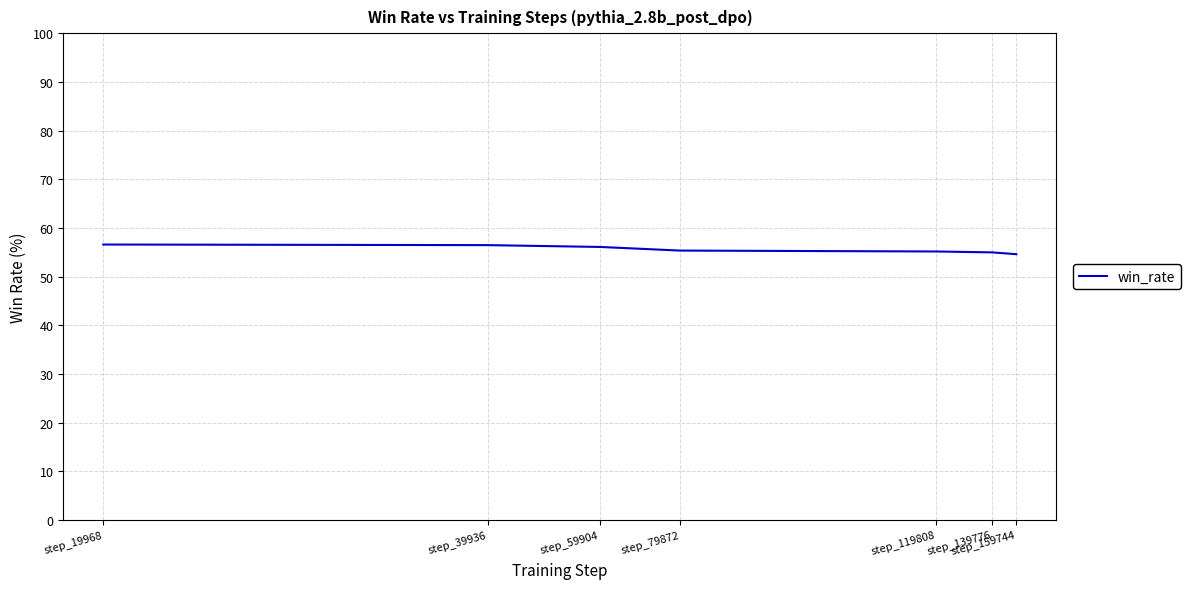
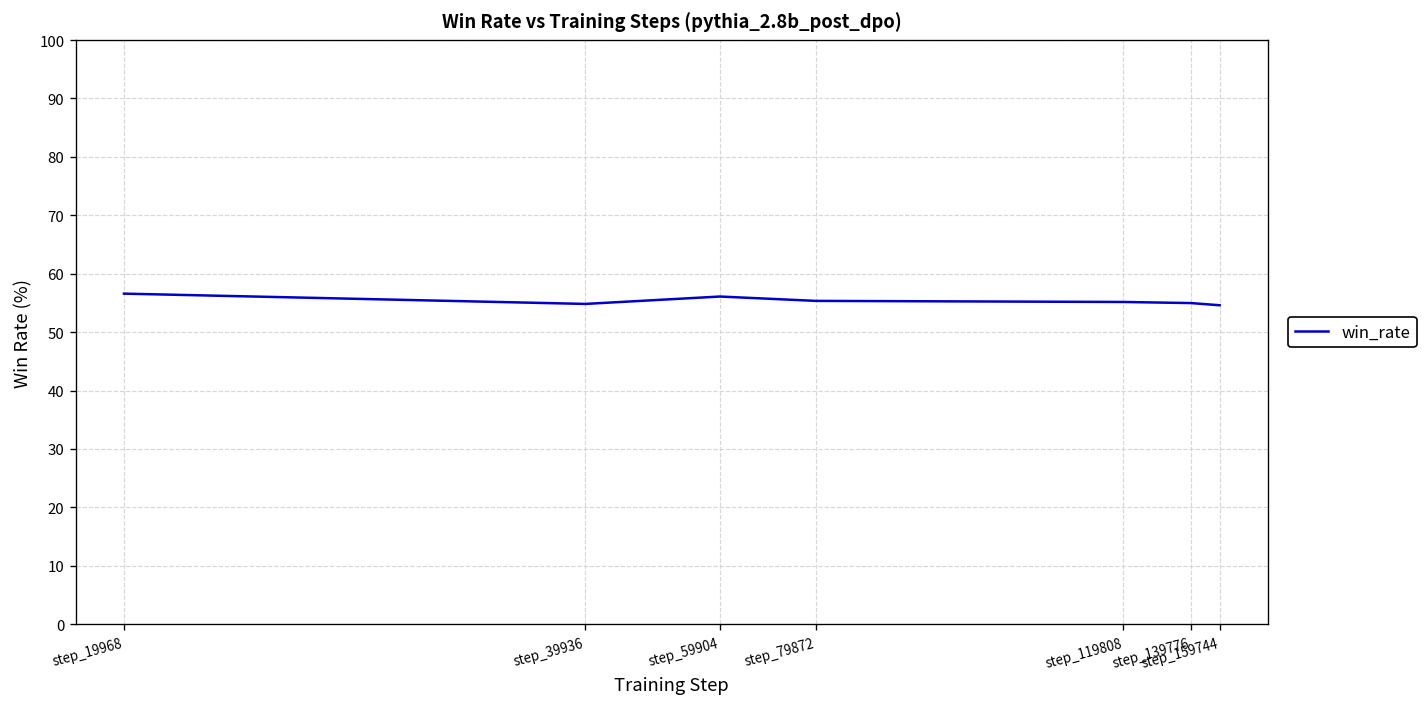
step_39936: 56 -> 55
